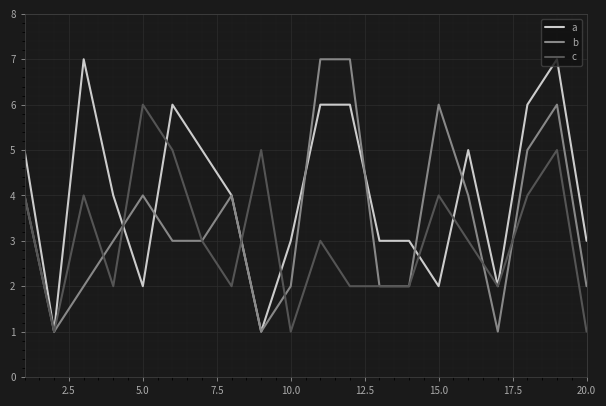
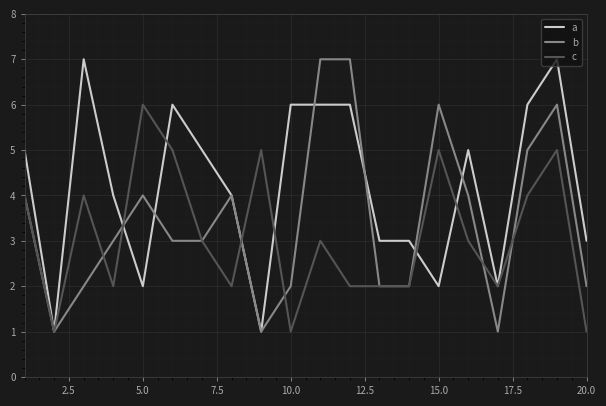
a, 10.0: 3 -> 6
c, 15.0: 4 -> 5
